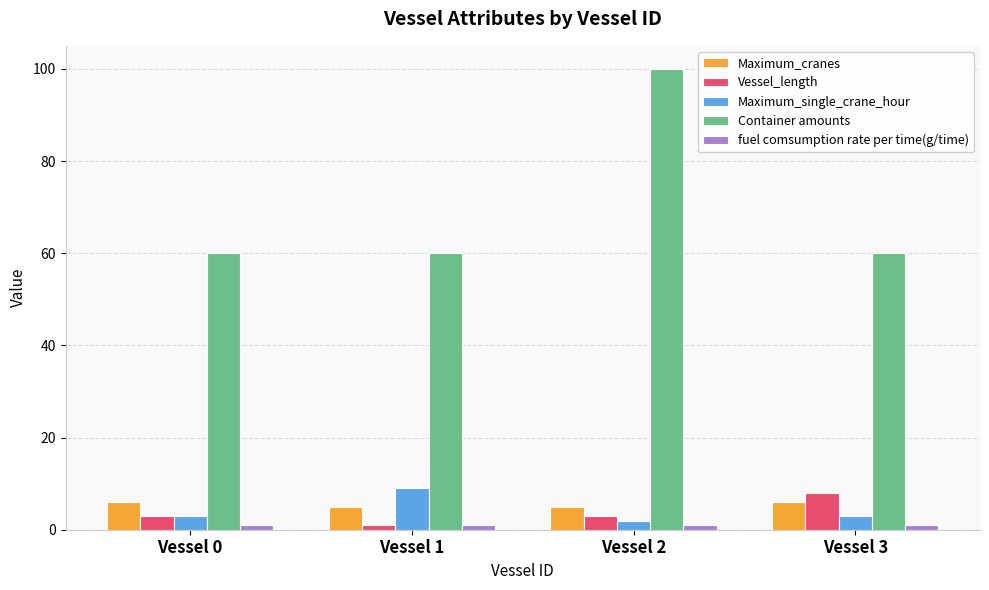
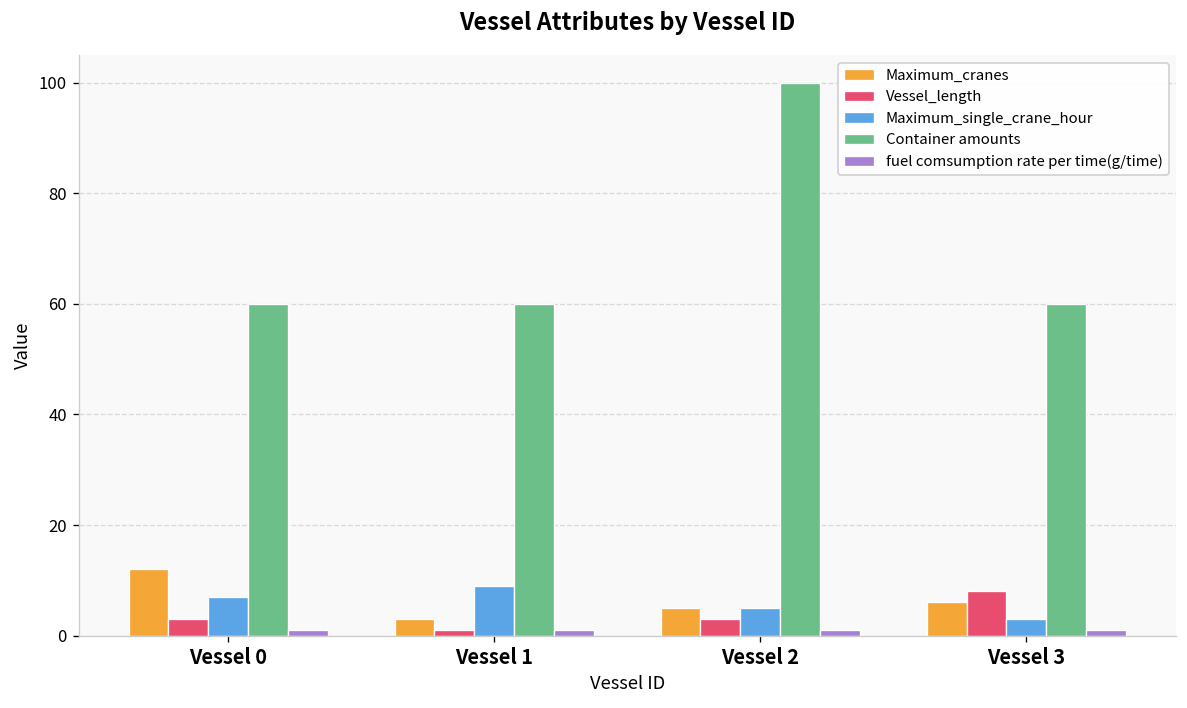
Maximum_cranes, Vessel 0: 6 -> 12
Maximum_single_crane_hour, Vessel 0: 3 -> 7
Maximum_cranes, Vessel 1: 5 -> 3
Maximum_single_crane_hour, Vessel 2: 2 -> 5
